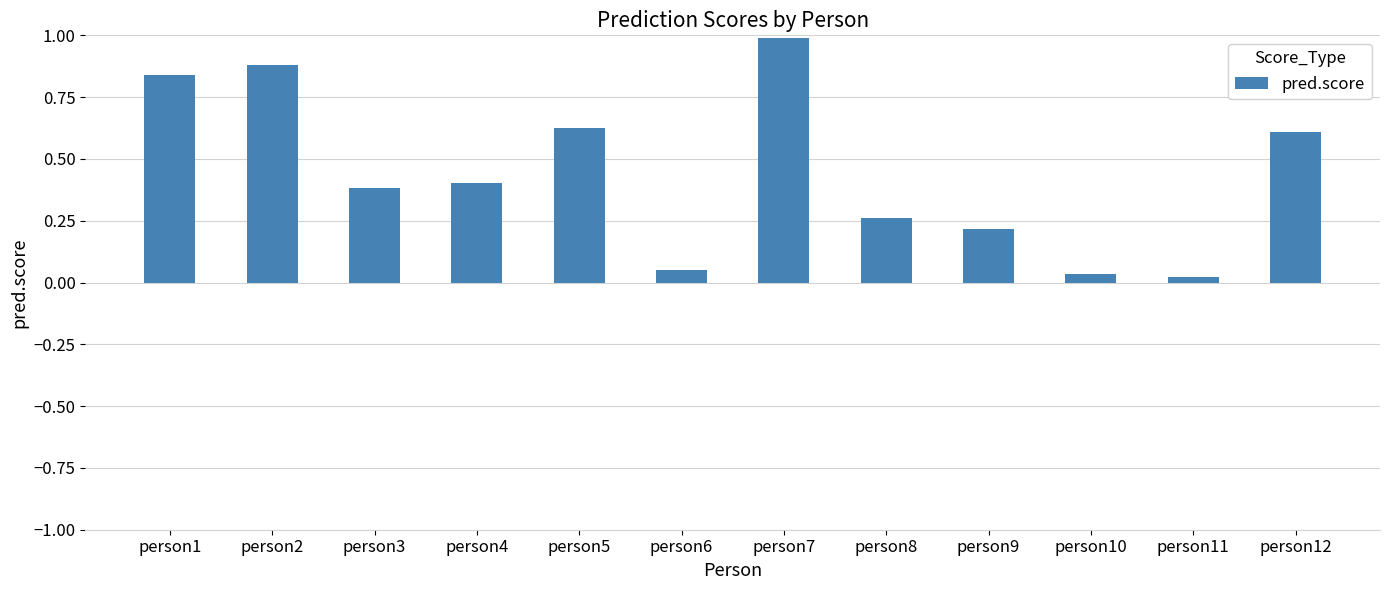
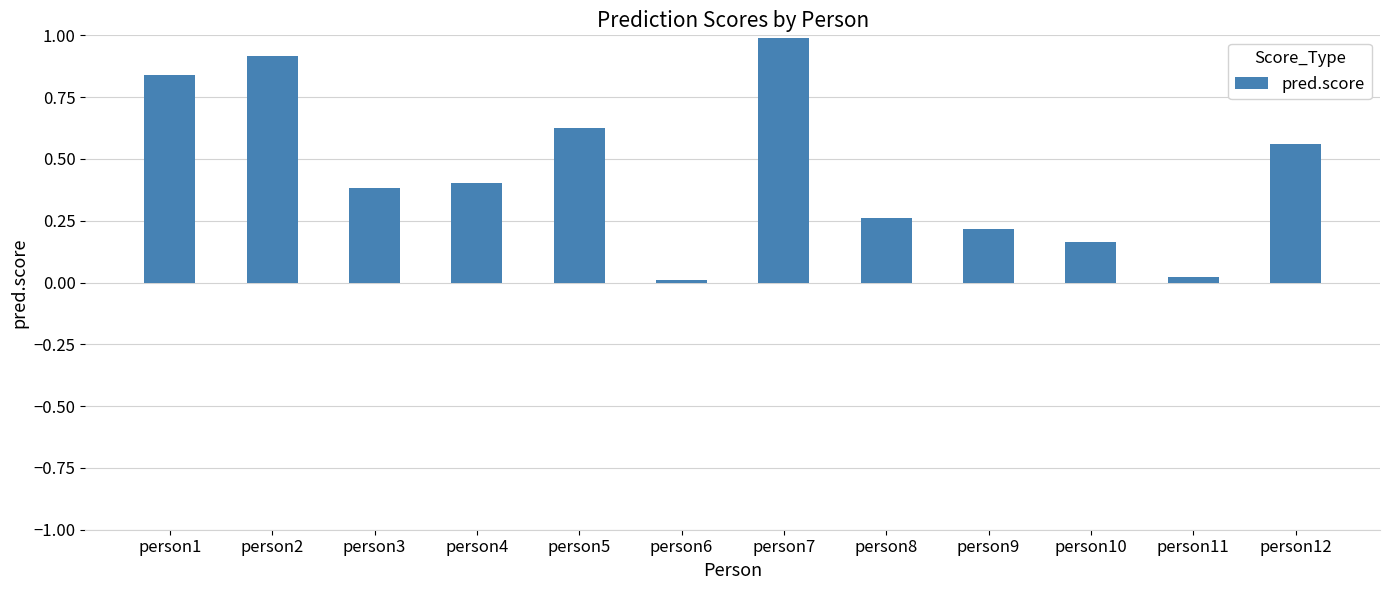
person2: 0.88 -> 0.92
person6: 0.05 -> 0.01
person10: 0.03 -> 0.16
person12: 0.61 -> 0.56
